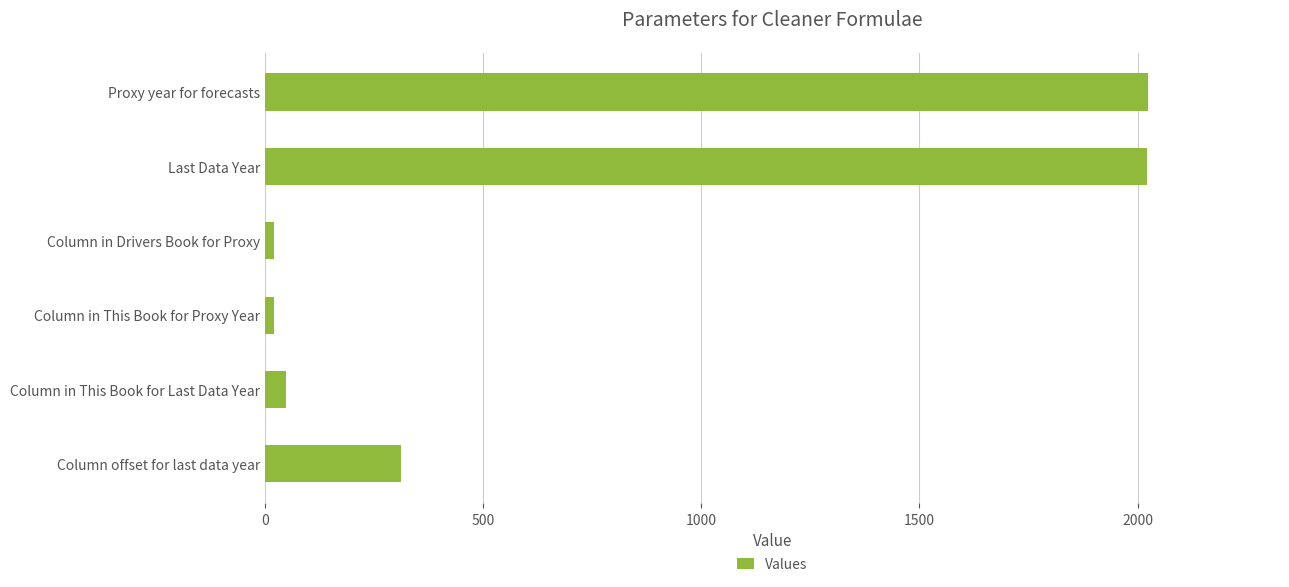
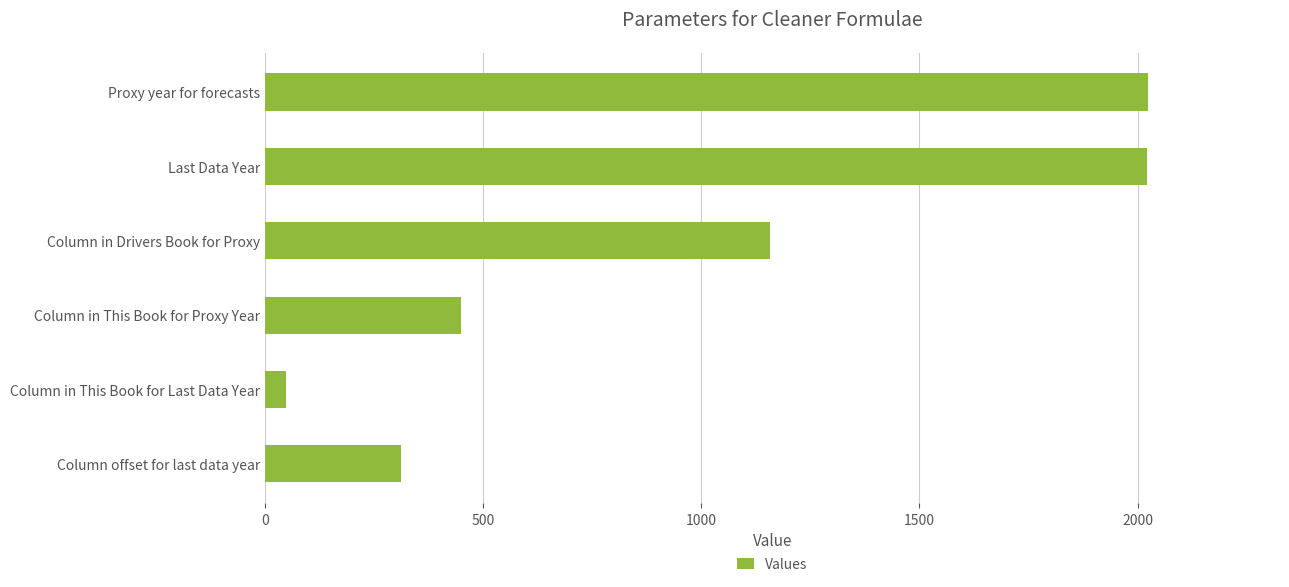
Column in Drivers Book for Proxy: 20 -> 1160
Column in This Book for Proxy Year: 20 -> 450
